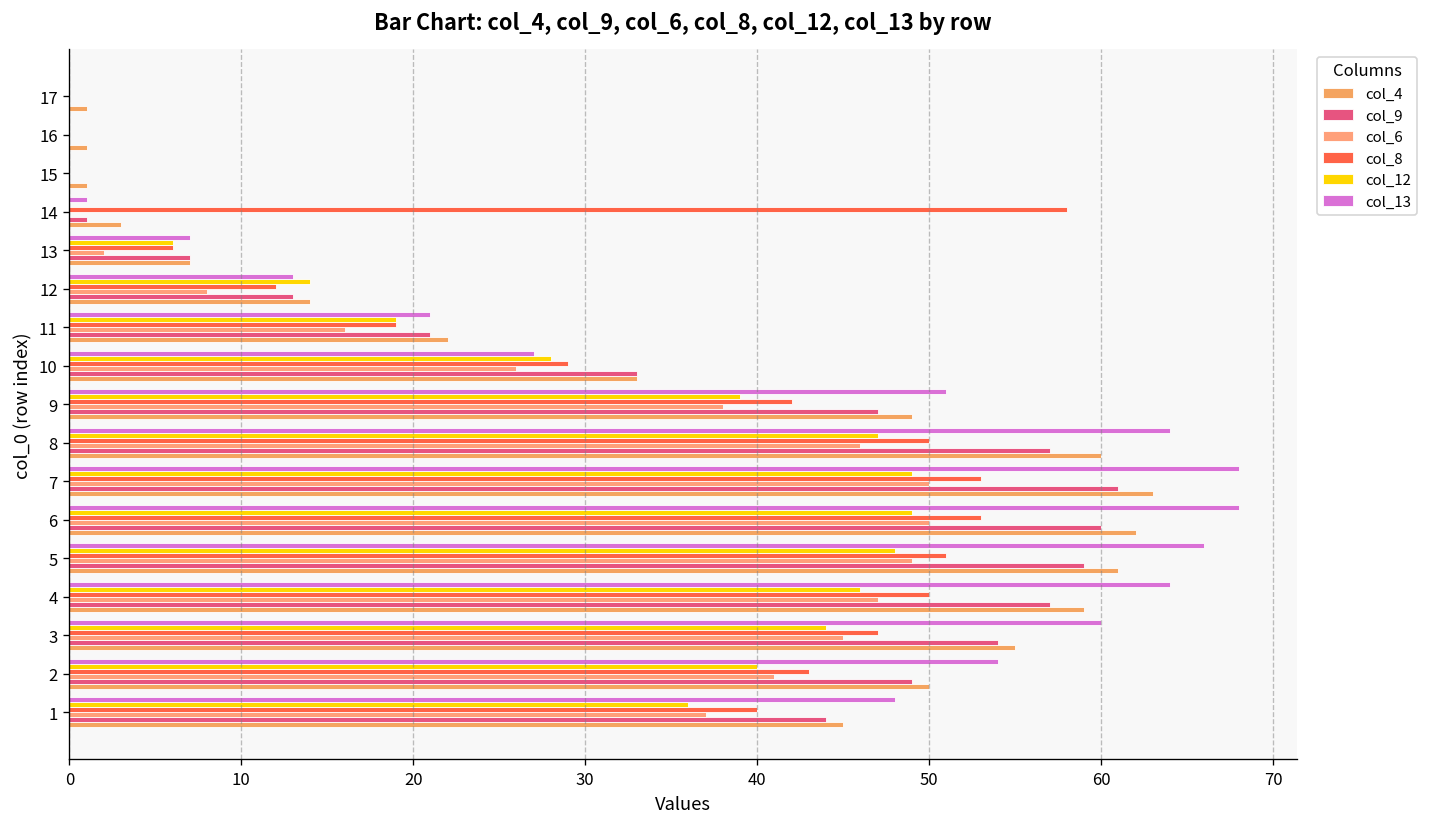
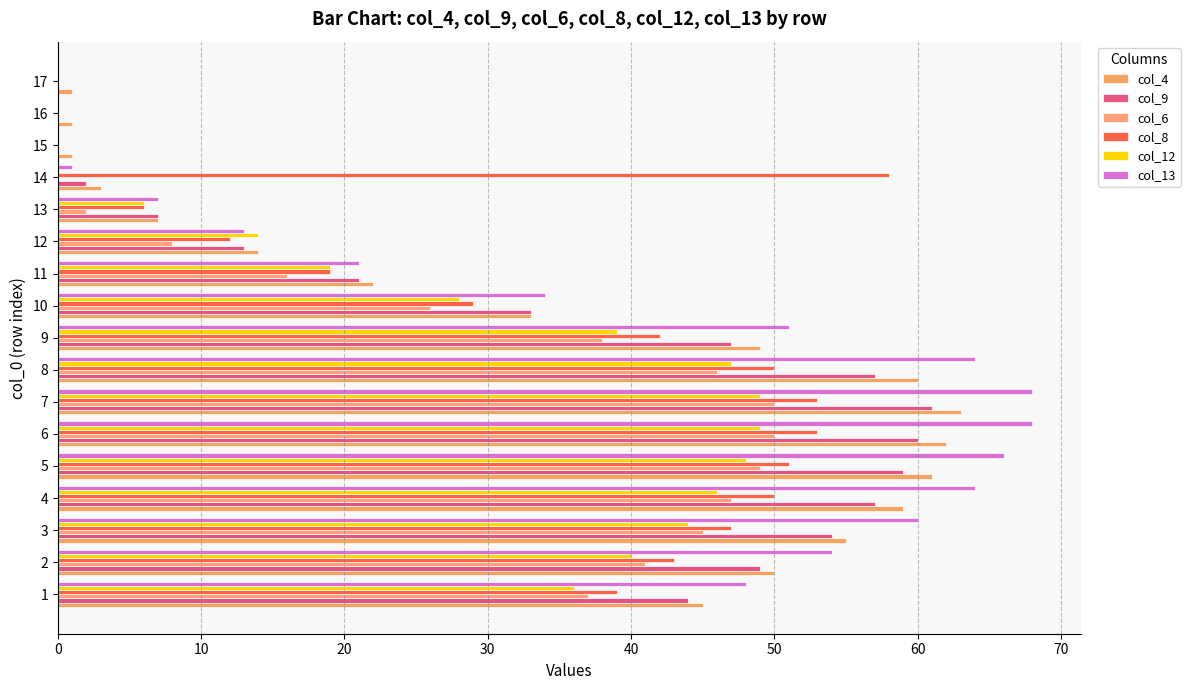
col_9, 14: 1 -> 2
col_13, 10: 27 -> 34
col_8, 1: 40 -> 39
